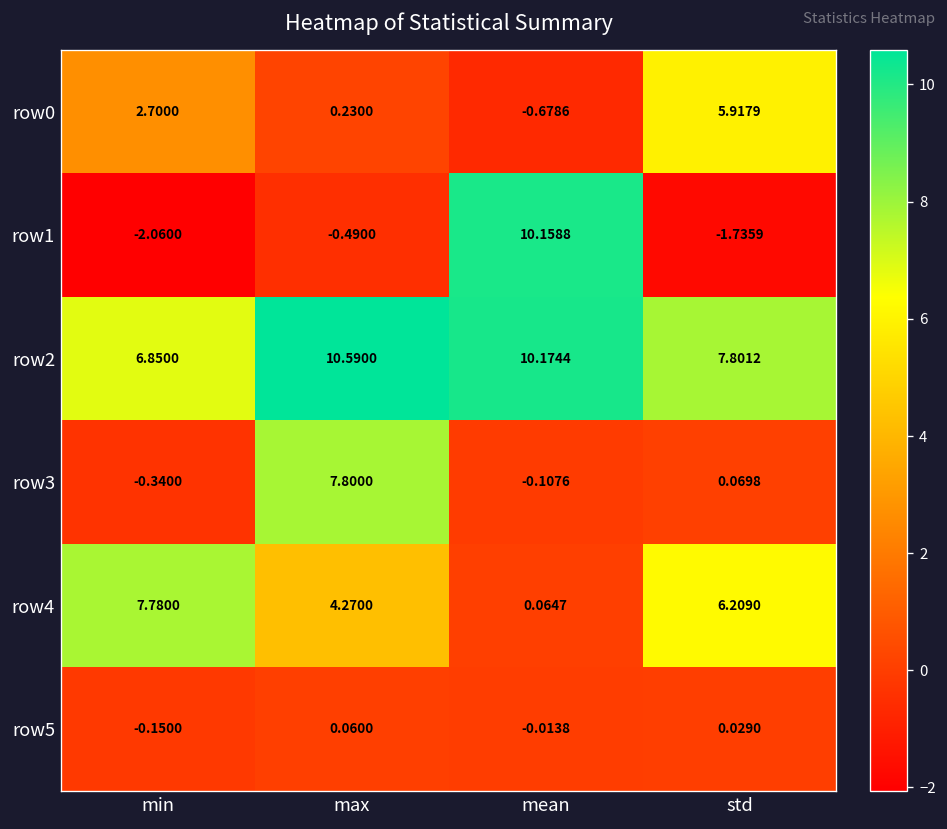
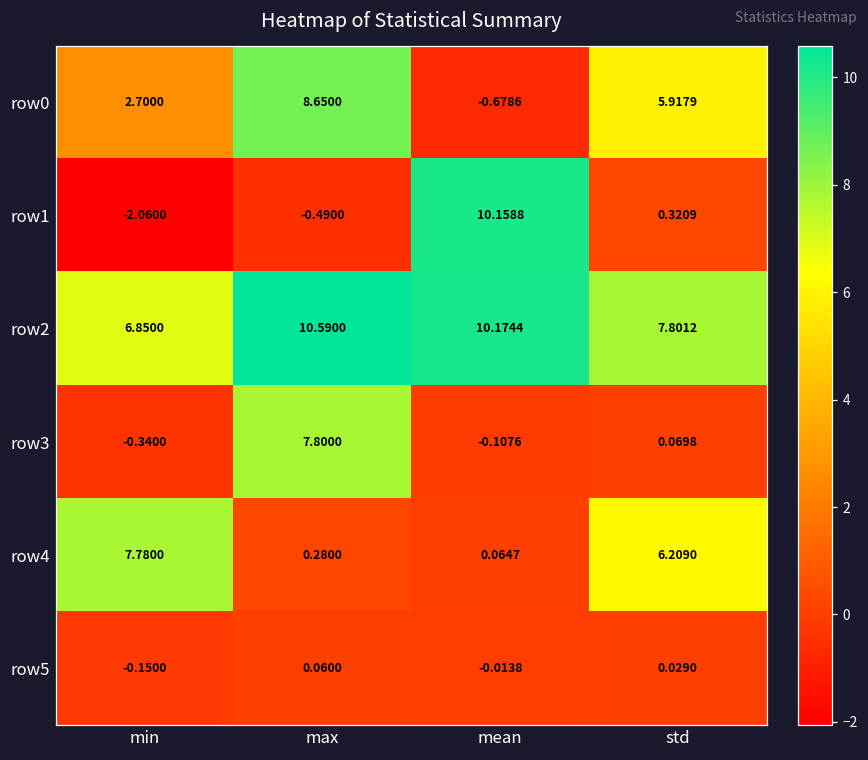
row0, max: 0.2300 -> 8.6500
row1, std: -1.7359 -> 0.3209
row4, max: 4.2700 -> 0.2800
